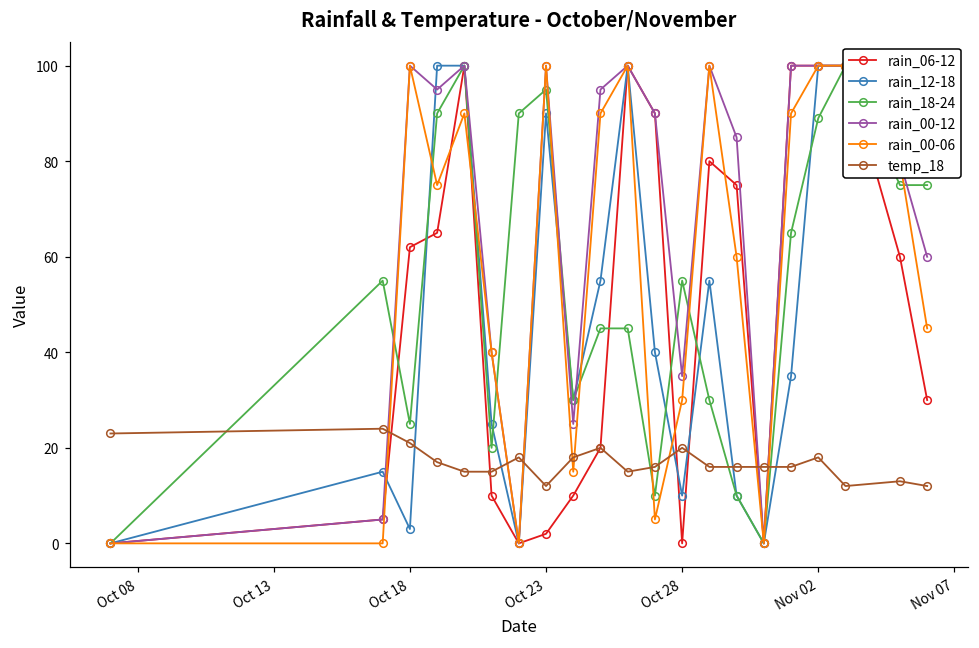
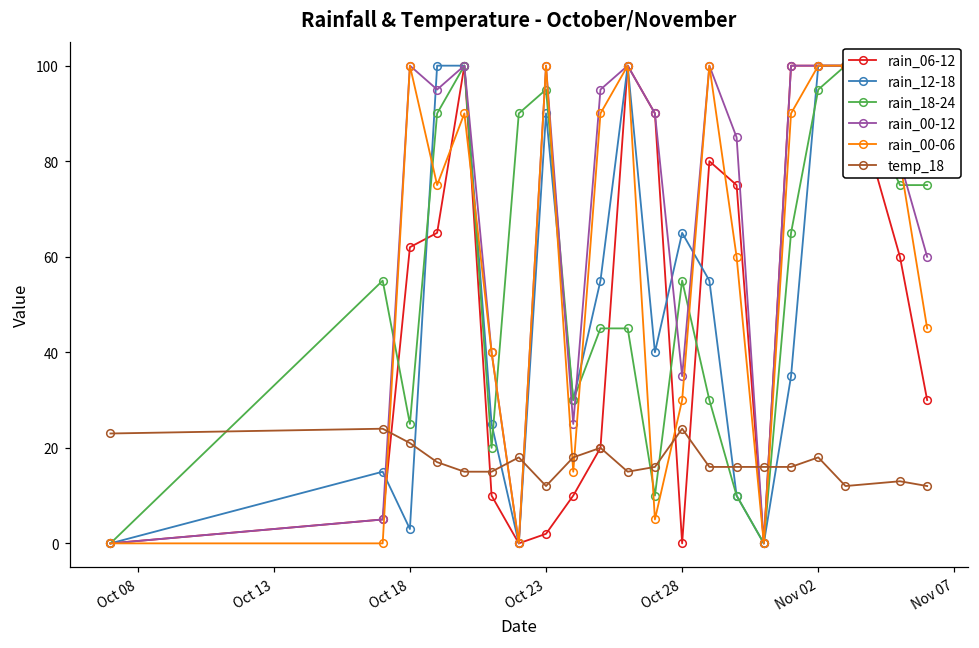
rain_12-18, Oct 28: 10 -> 65
temp_18, Oct 28: 20 -> 24
rain_18-24, Nov 02: 89 -> 95
